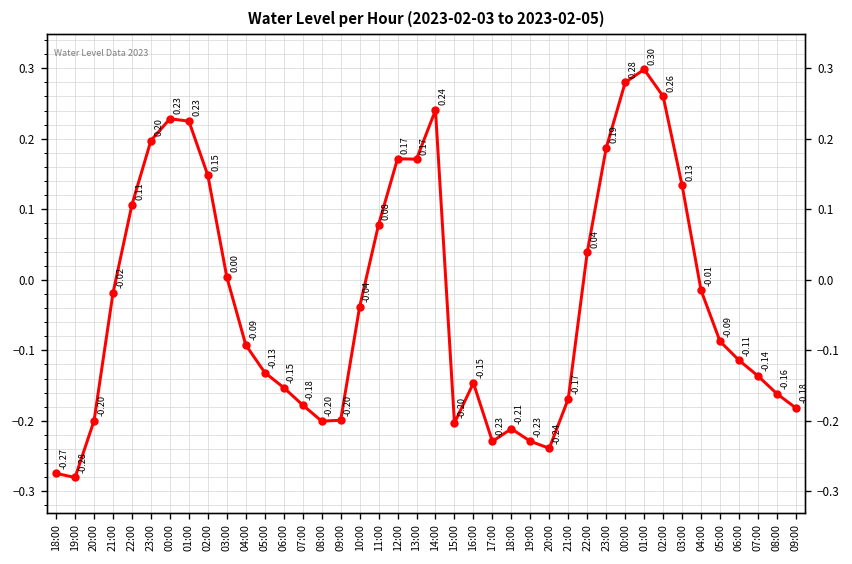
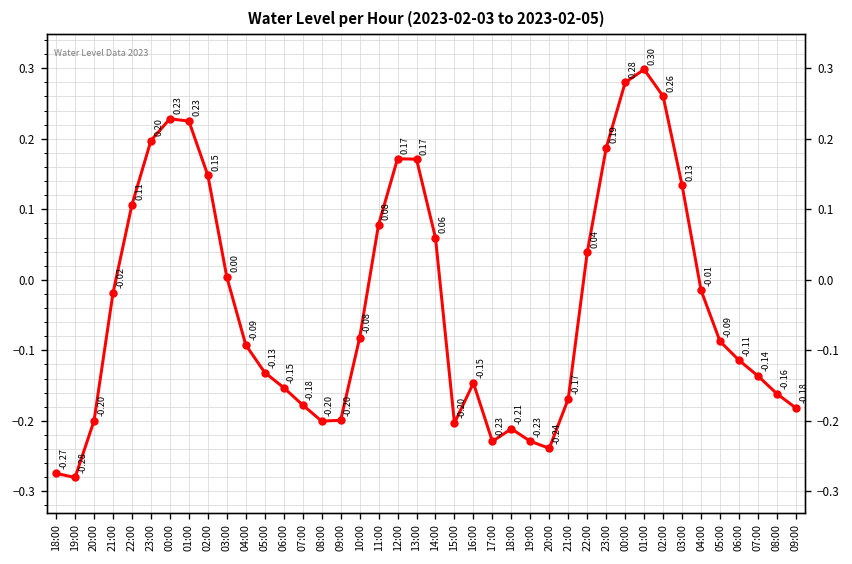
10:00: -0.04 -> -0.08
14:00: 0.24 -> 0.06
